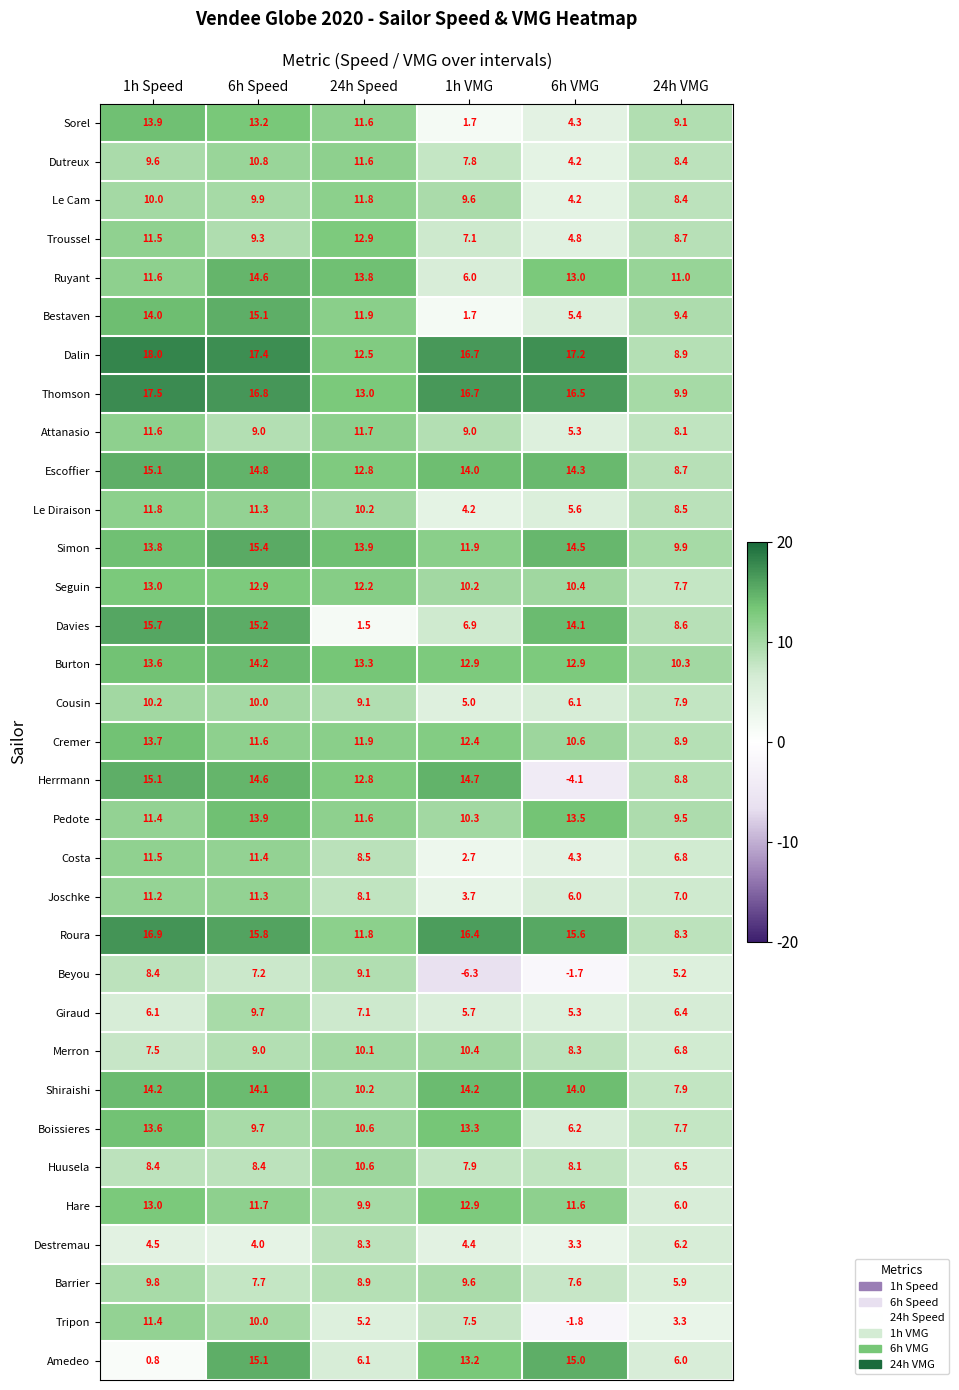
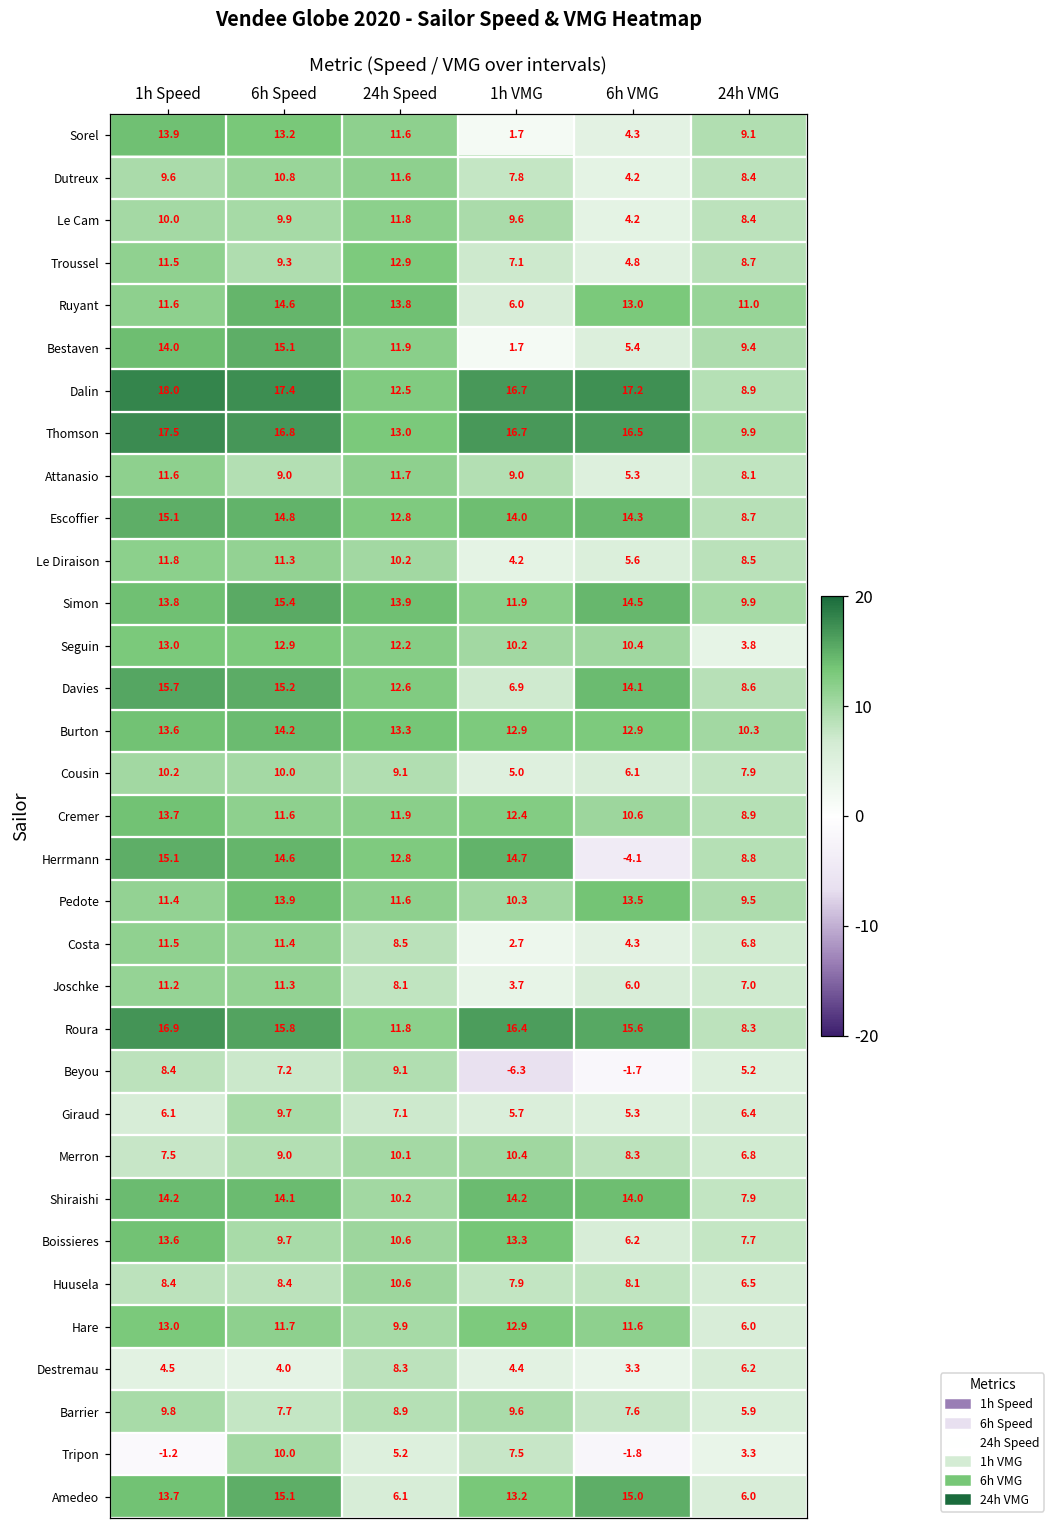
Seguin, 24h VMG: 7.7 -> 3.8
Davies, 24h Speed: 1.5 -> 12.6
Tripon, 1h Speed: 11.4 -> -1.2
Amedeo, 1h Speed: 0.8 -> 13.7
